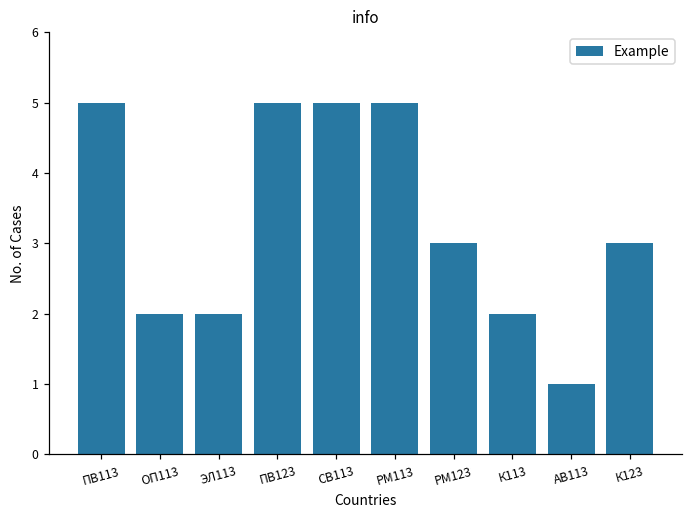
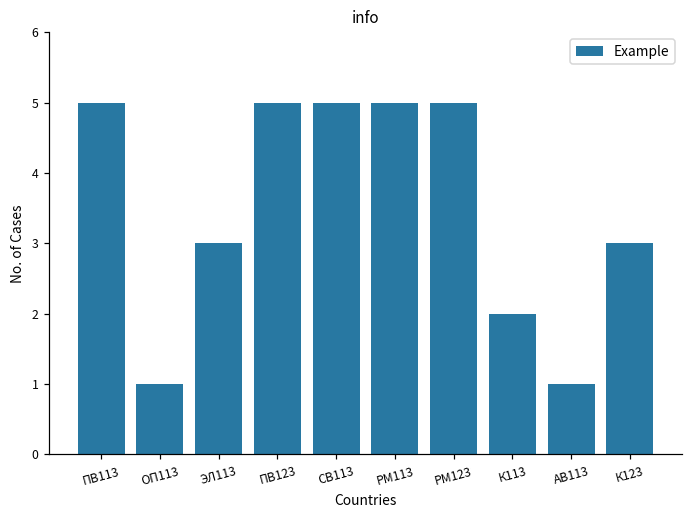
ОП113: 2 -> 1
ЭЛ113: 2 -> 3
РМ123: 3 -> 5
